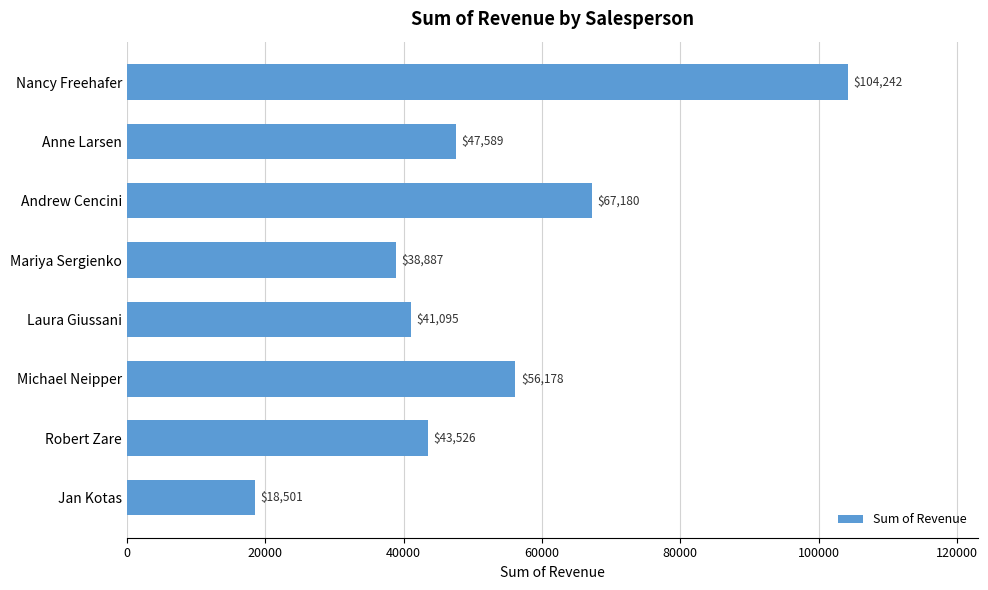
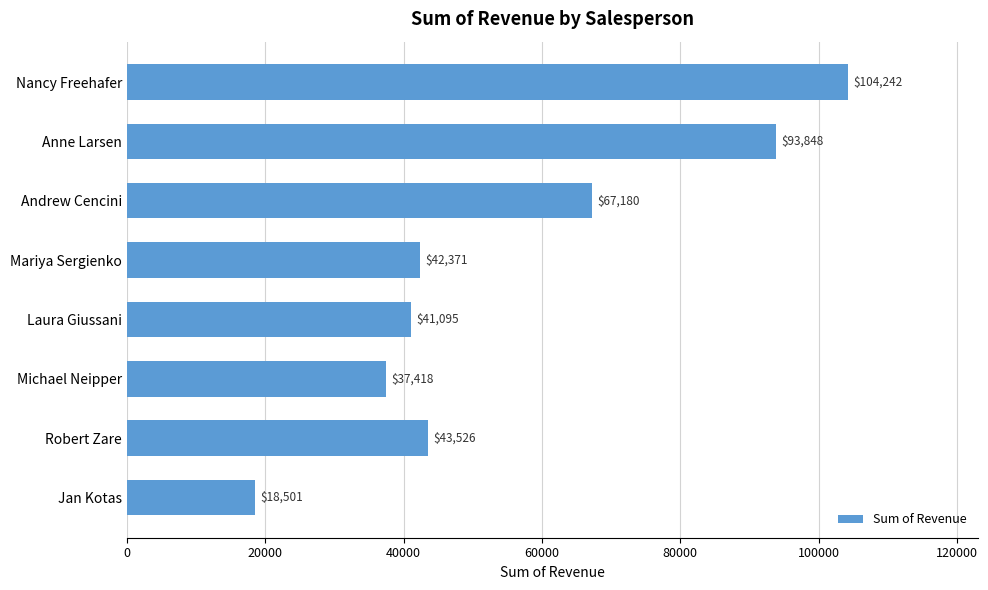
Anne Larsen: $47,589 -> $93,848
Mariya Sergienko: $38,887 -> $42,371
Michael Neipper: $56,178 -> $37,418
